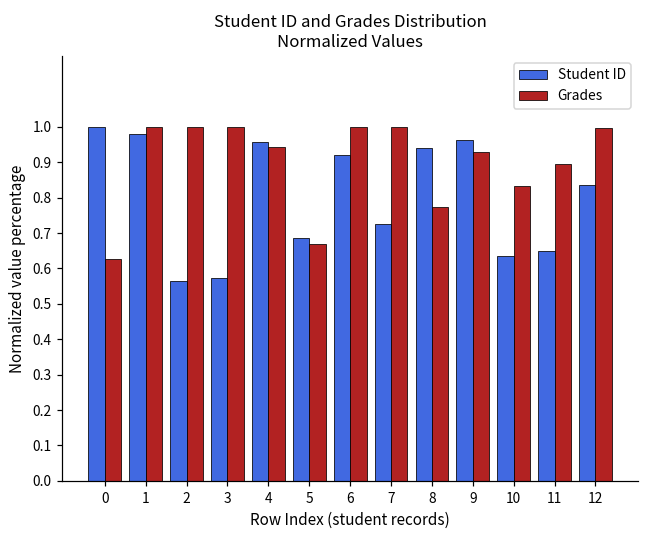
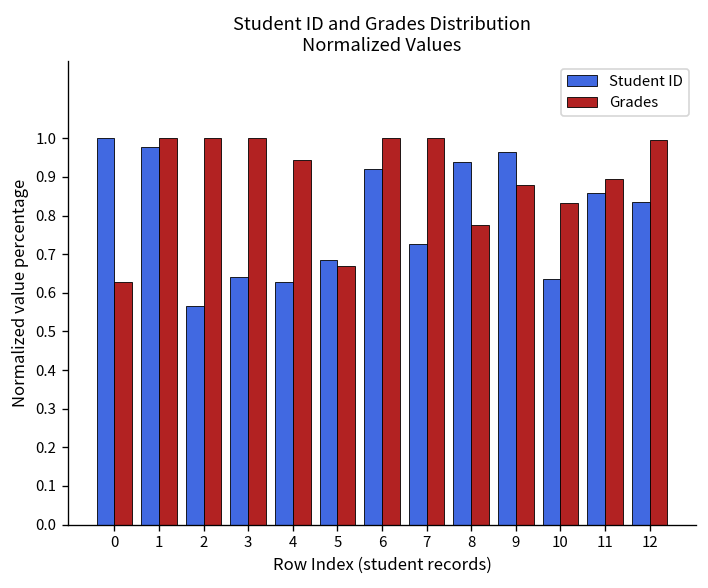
Student ID, 3: 0.57 -> 0.64
Student ID, 4: 0.96 -> 0.63
Grades, 9: 0.93 -> 0.88
Student ID, 11: 0.65 -> 0.86
